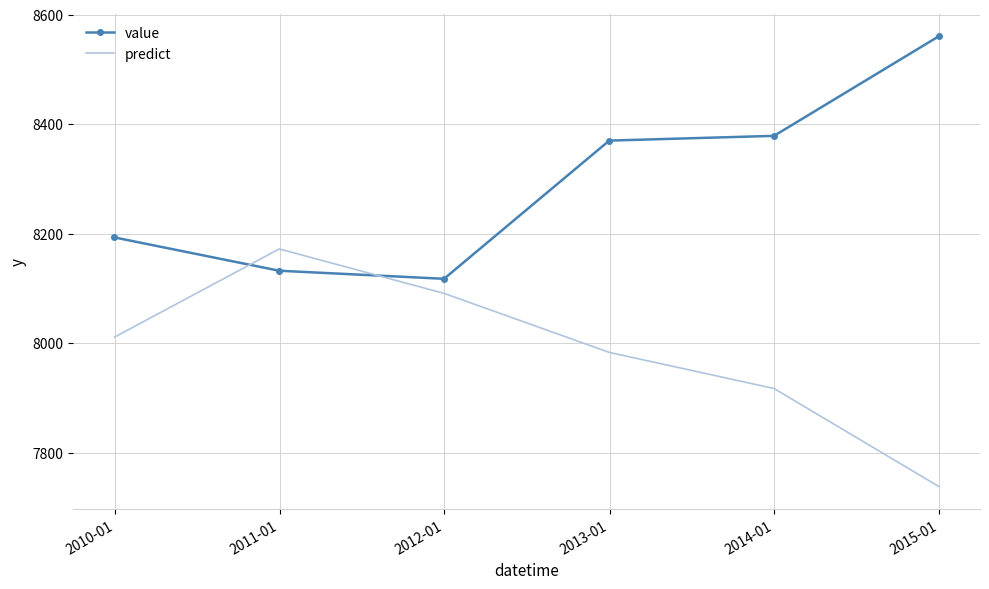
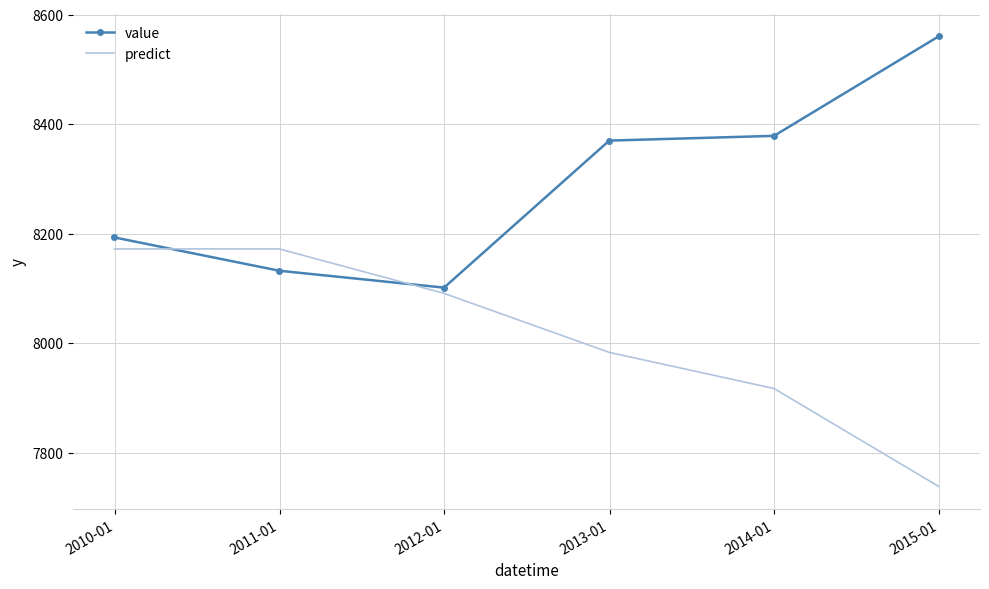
predict, 2010-01: 8010 -> 8170
value, 2012-01: 8120 -> 8100
